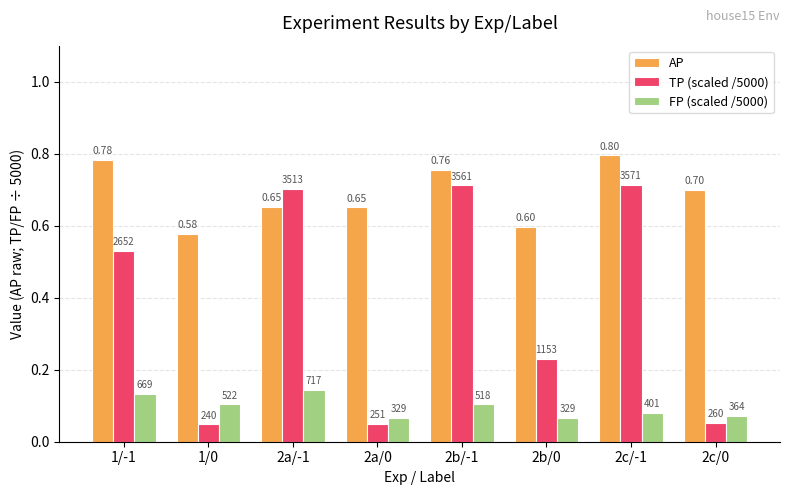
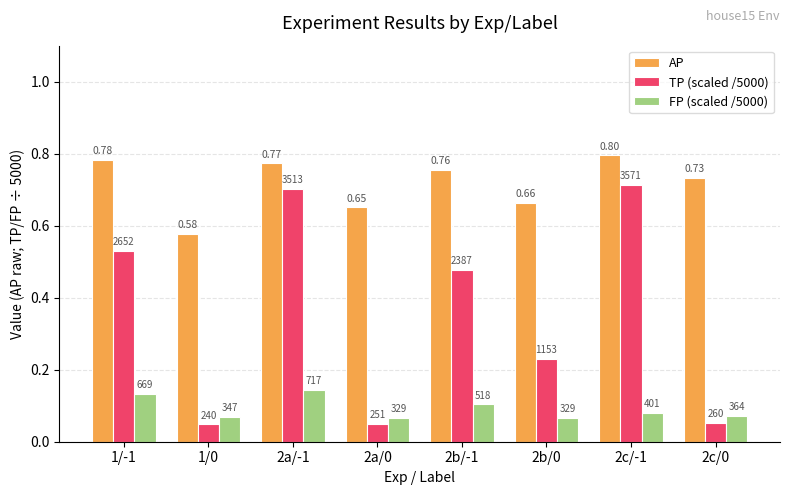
FP (scaled /5000), 1/0: 522 -> 347
AP, 2a/-1: 0.65 -> 0.77
TP (scaled /5000), 2b/-1: 3561 -> 2387
AP, 2b/0: 0.60 -> 0.66
AP, 2c/0: 0.70 -> 0.73
